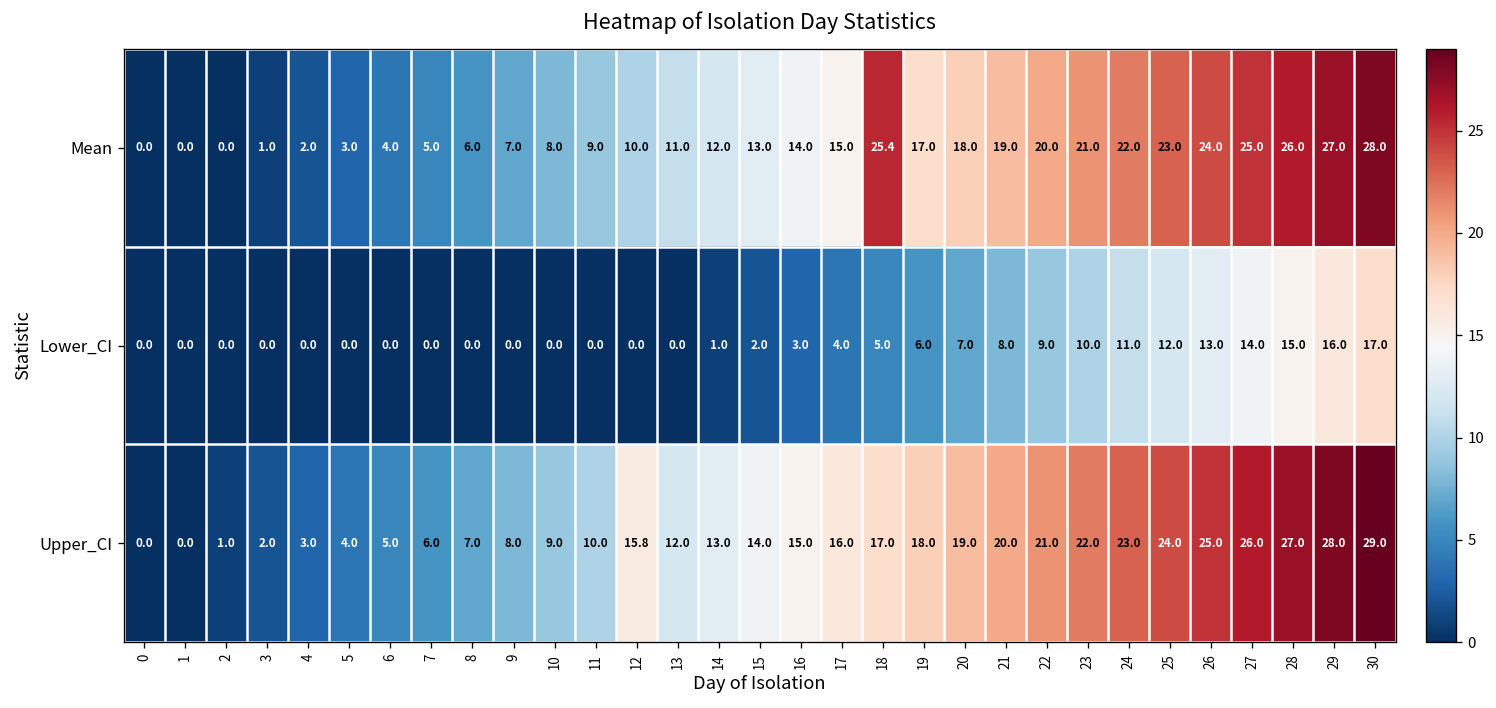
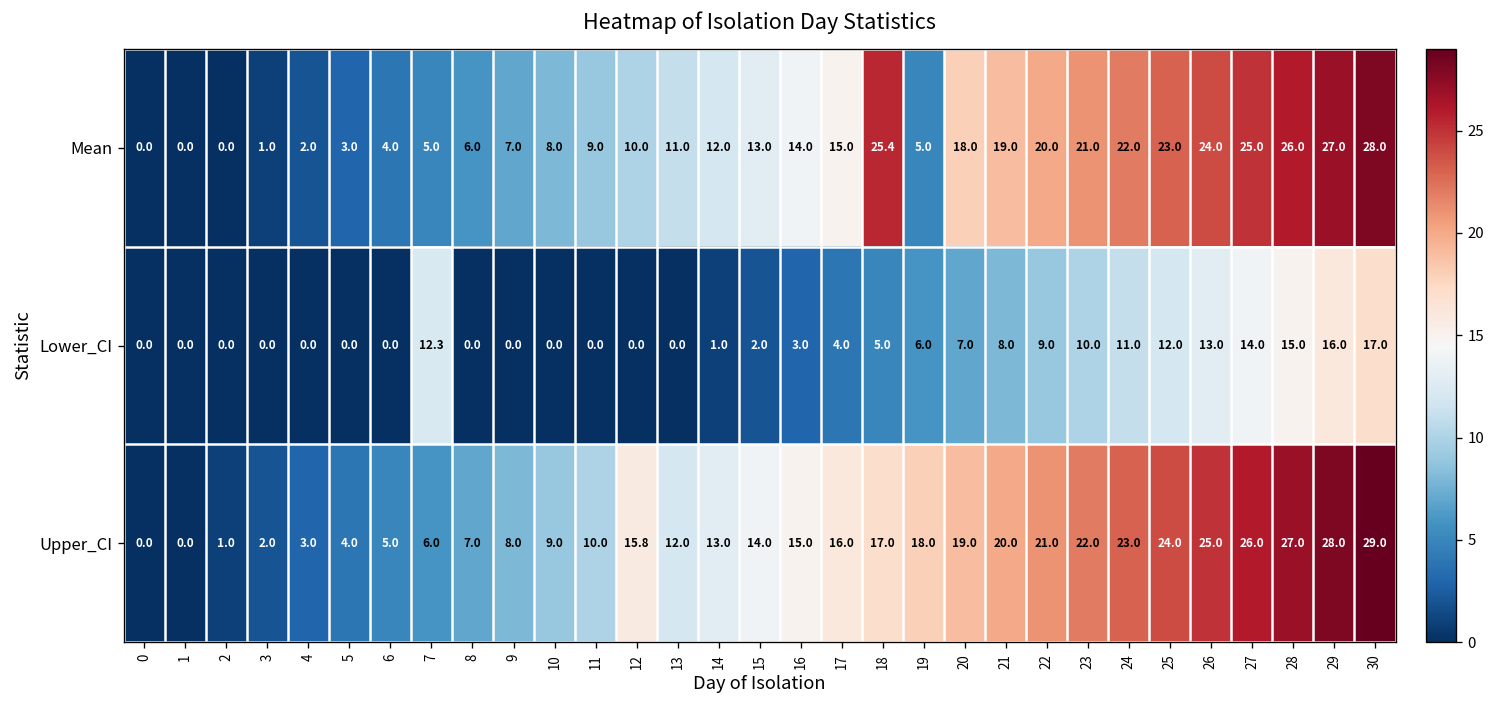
Mean, 19: 17.0 -> 5.0
Lower_CI, 7: 0.0 -> 12.3
